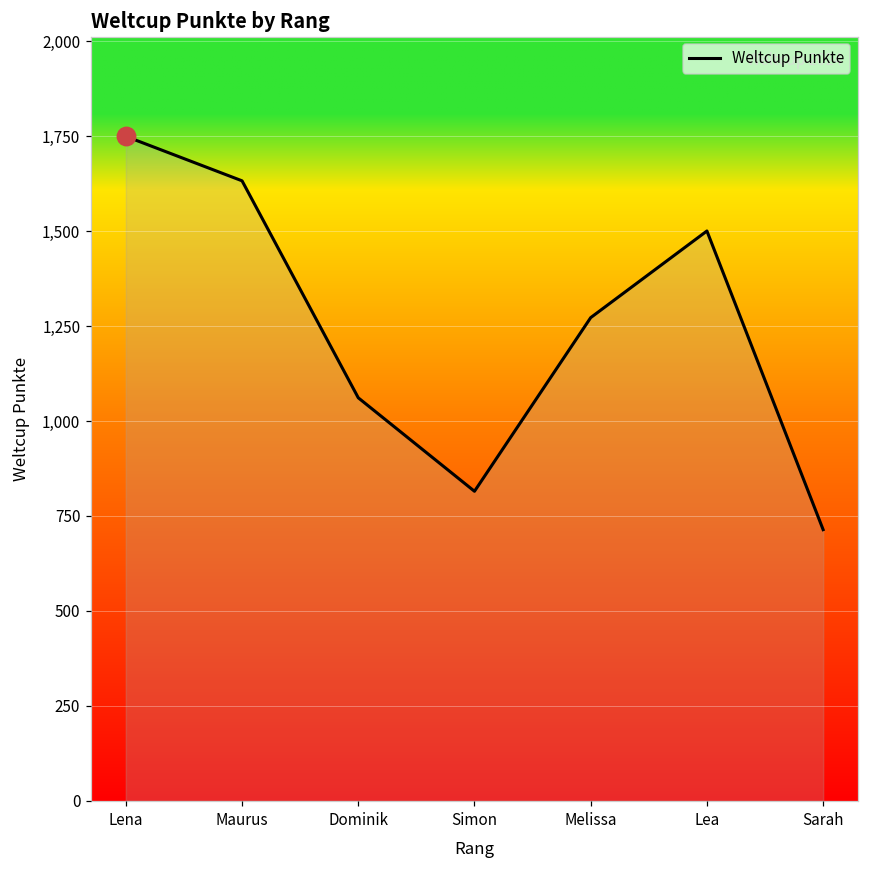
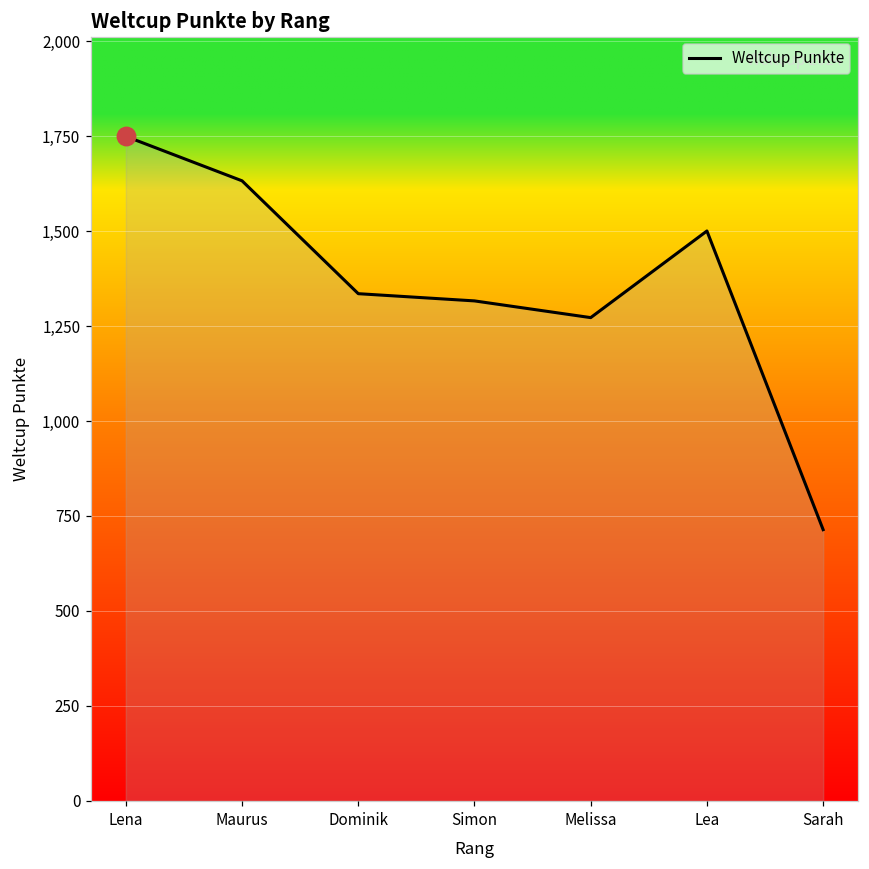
Weltcup Punkte, Dominik: 1,060 -> 1,340
Weltcup Punkte, Simon: 820 -> 1,320
